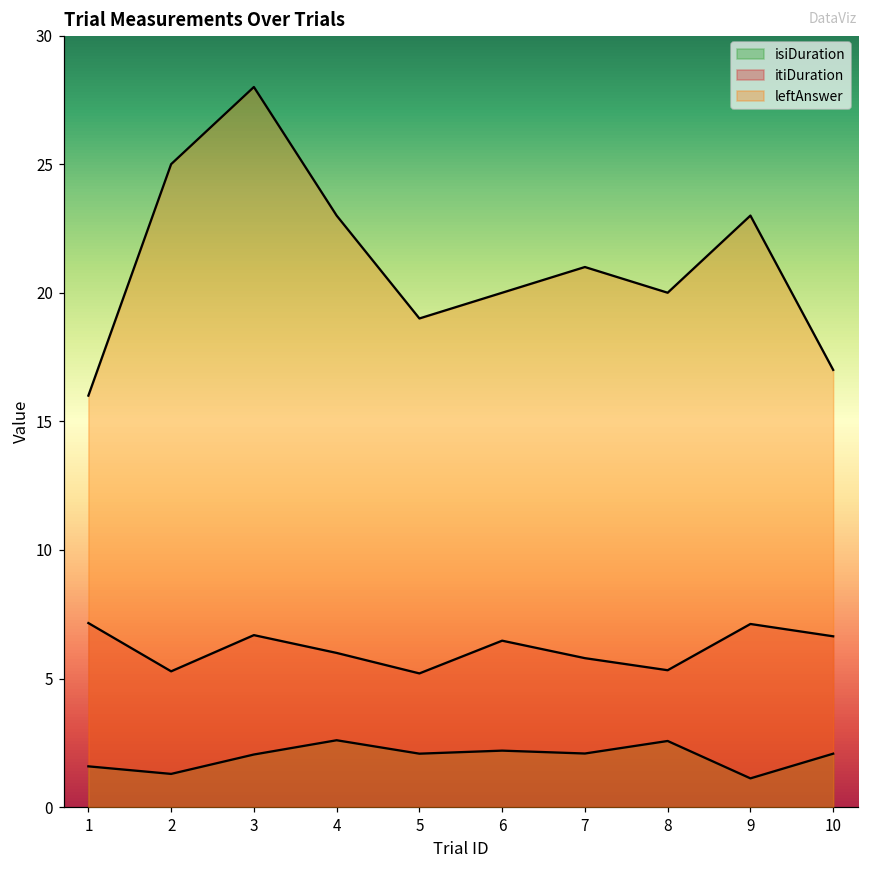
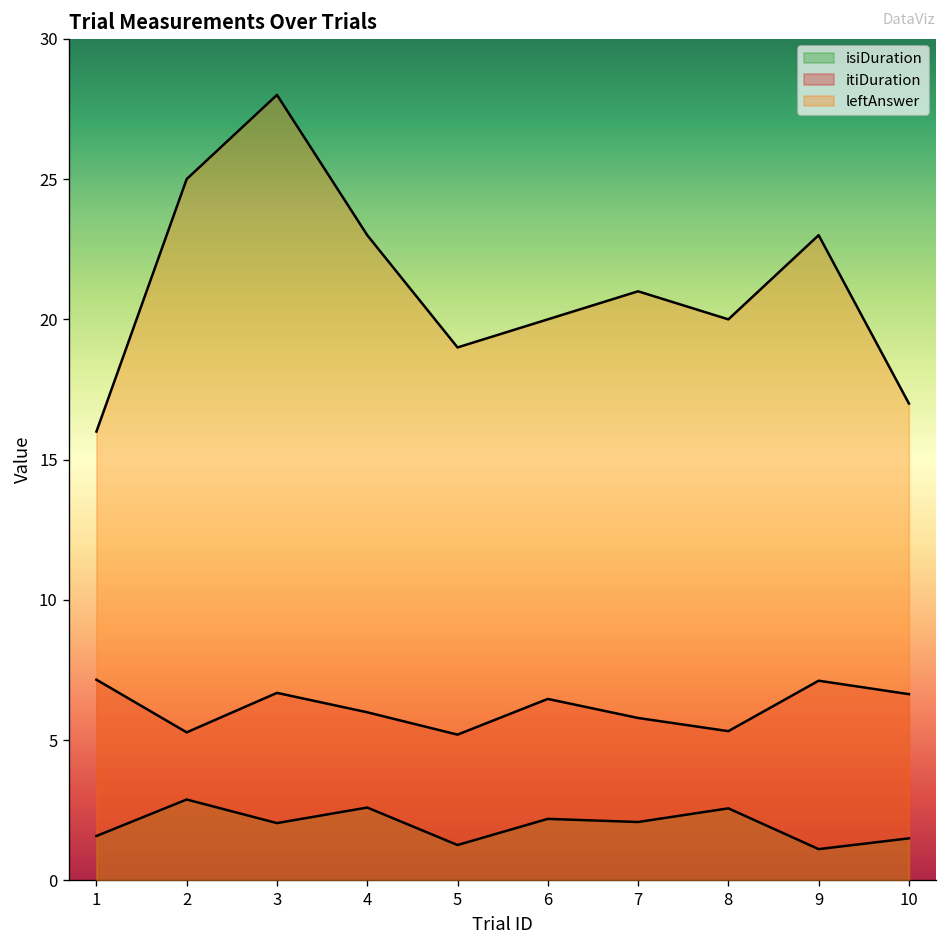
isiDuration, 2: 1.3 -> 2.9
isiDuration, 5: 2.1 -> 1.3
isiDuration, 10: 2.1 -> 1.5
